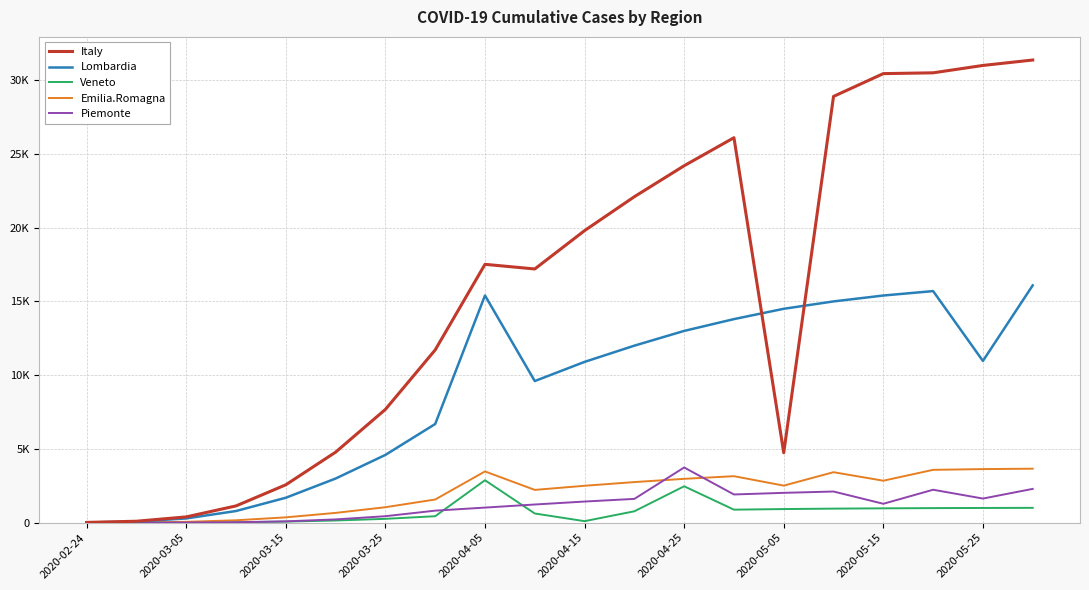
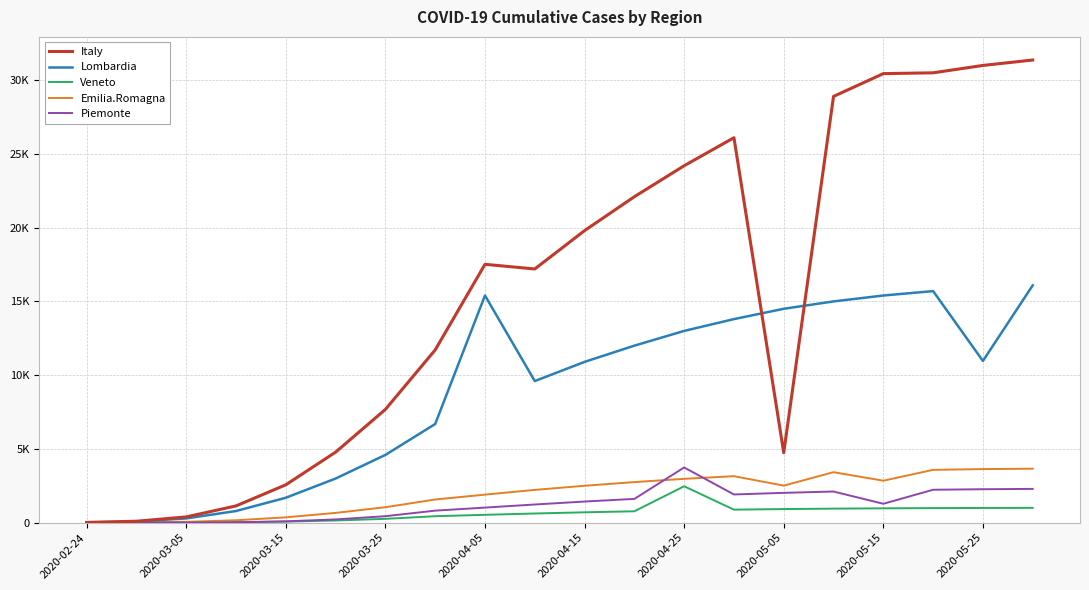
Veneto, 2020-04-05: 2900 -> 500
Emilia.Romagna, 2020-04-05: 3500 -> 1900
Veneto, 2020-04-15: 100 -> 700
Piemonte, 2020-05-25: 1600 -> 2300
